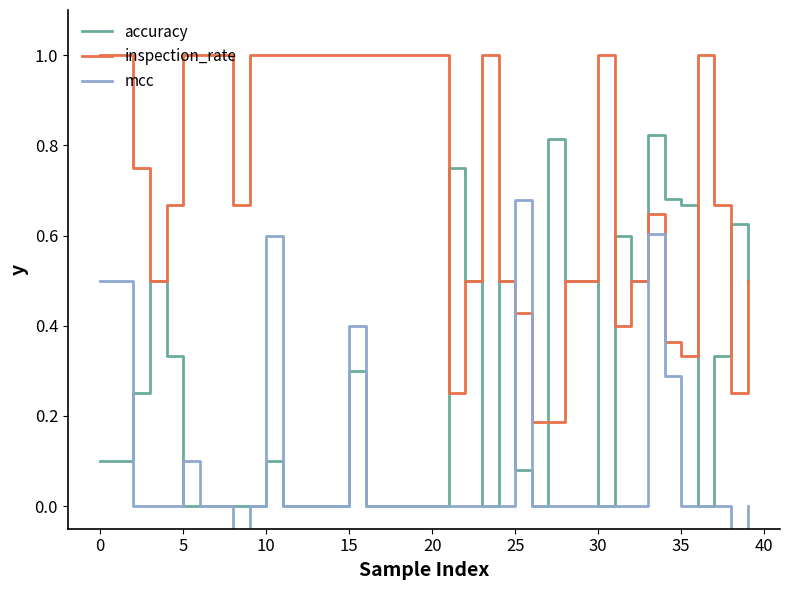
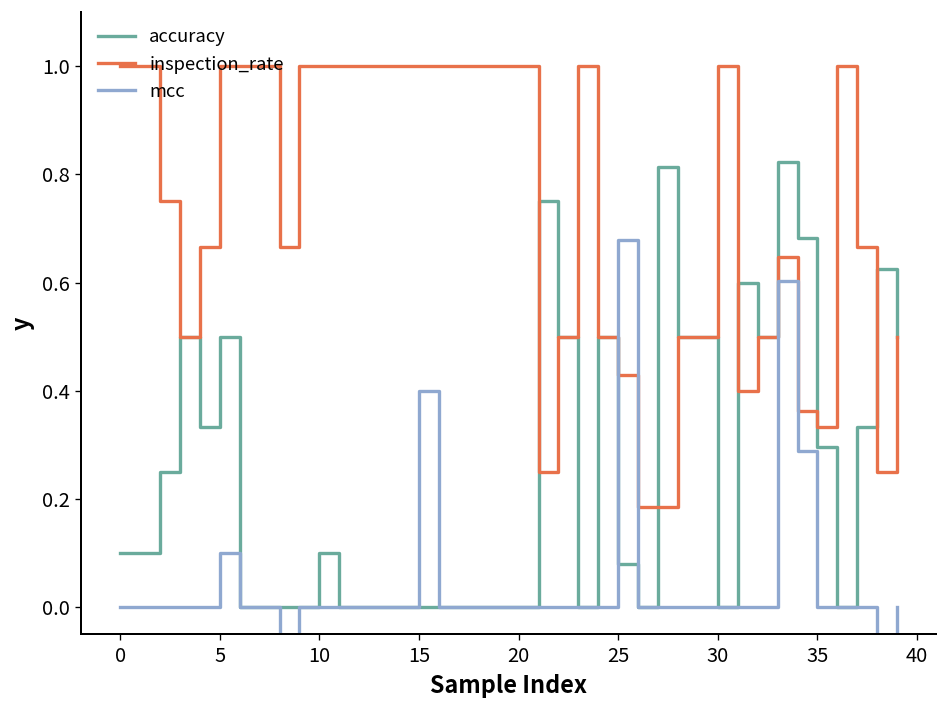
mcc, 0: 0.5 -> 0.0
accuracy, 5: 0.0 -> 0.5
mcc, 10: 0.6 -> 0.0
accuracy, 15: 0.3 -> 0.0
accuracy, 35: 0.67 -> 0.30
